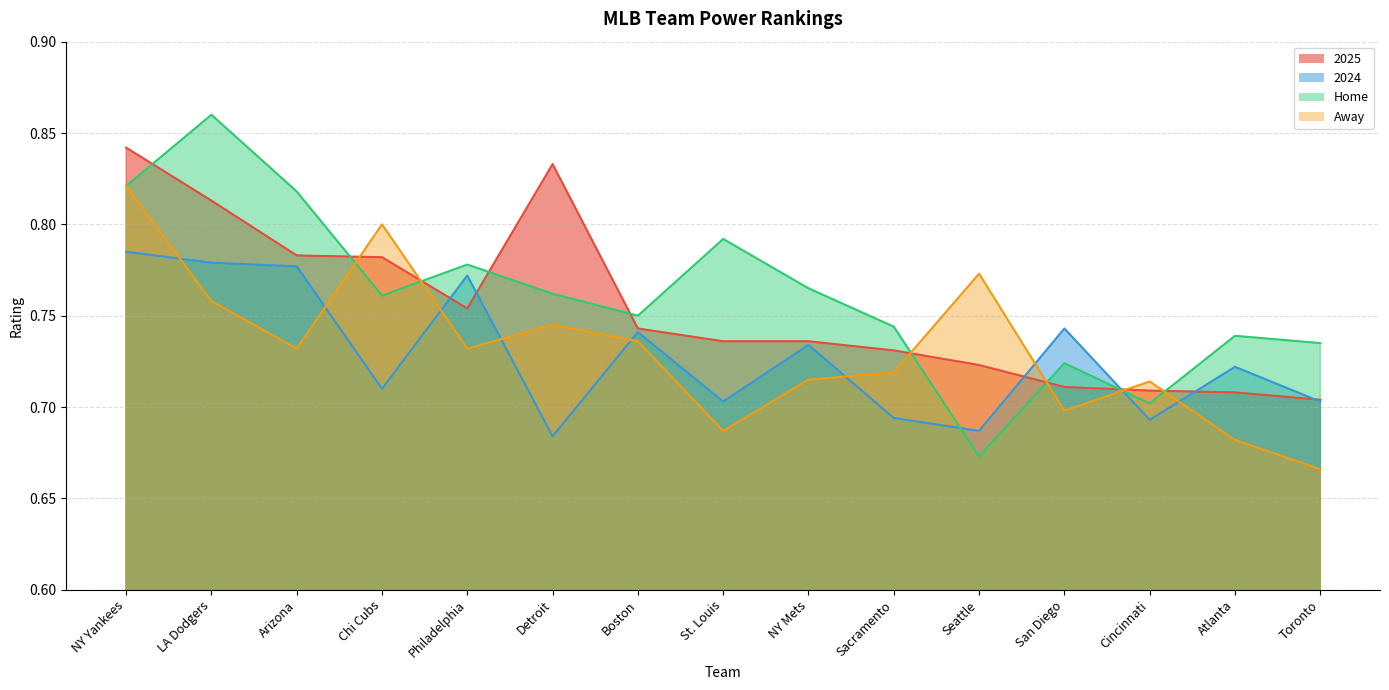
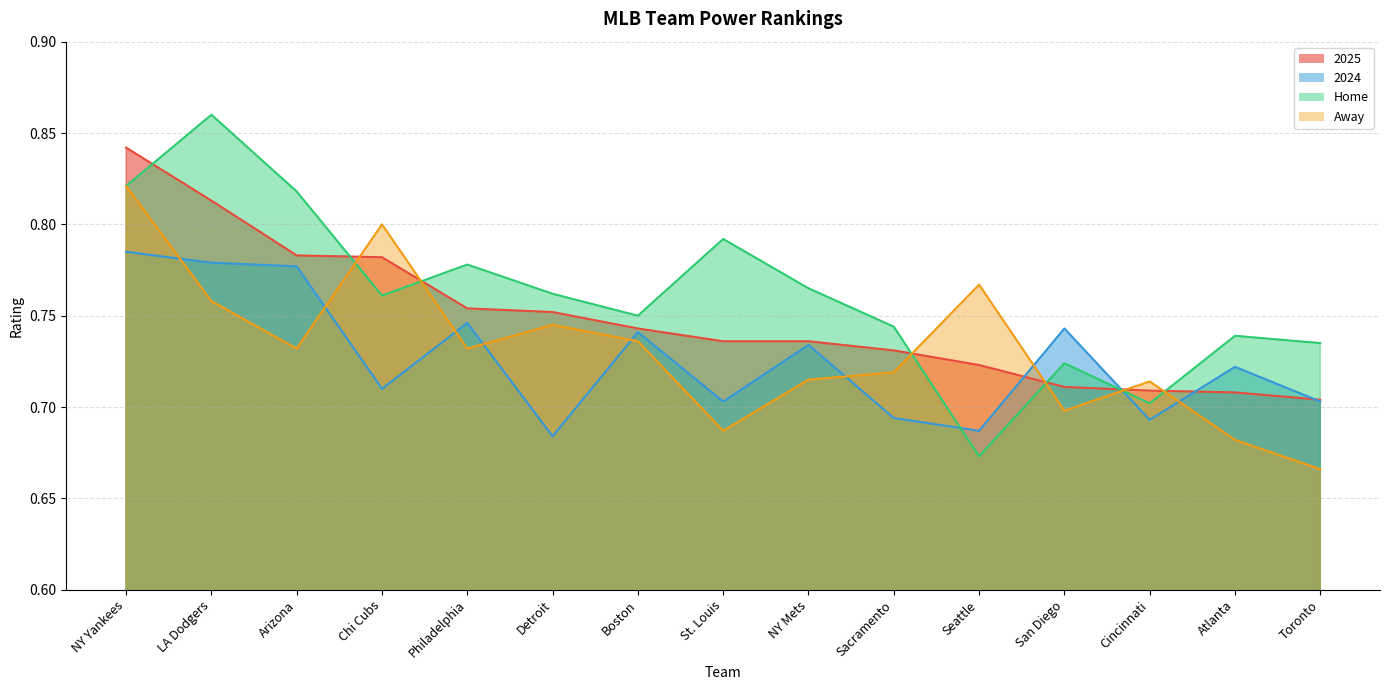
2024, Philadelphia: 0.772 -> 0.746
2025, Detroit: 0.833 -> 0.752
Away, Seattle: 0.773 -> 0.767
